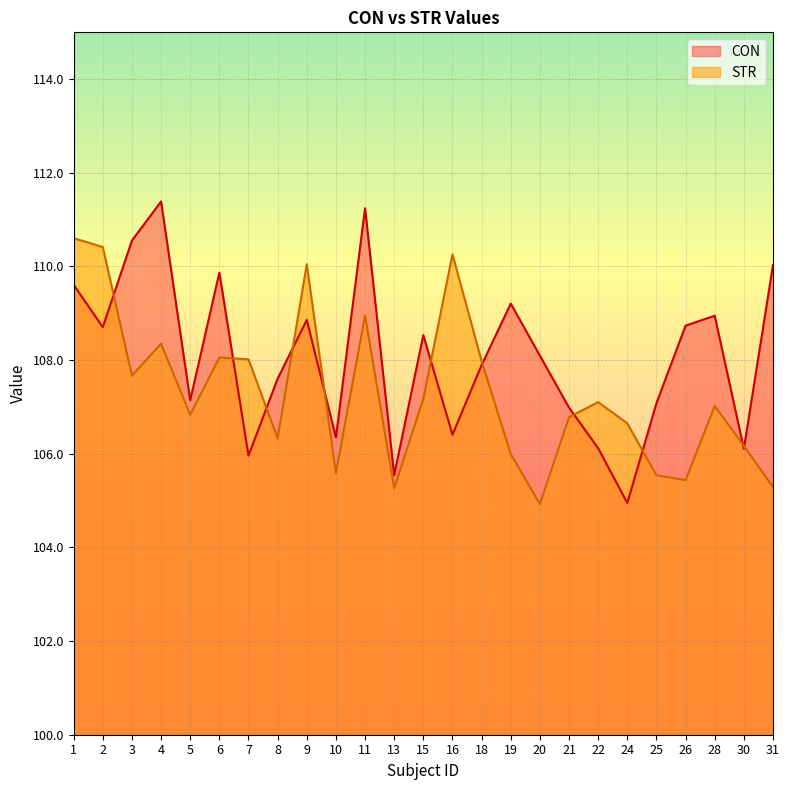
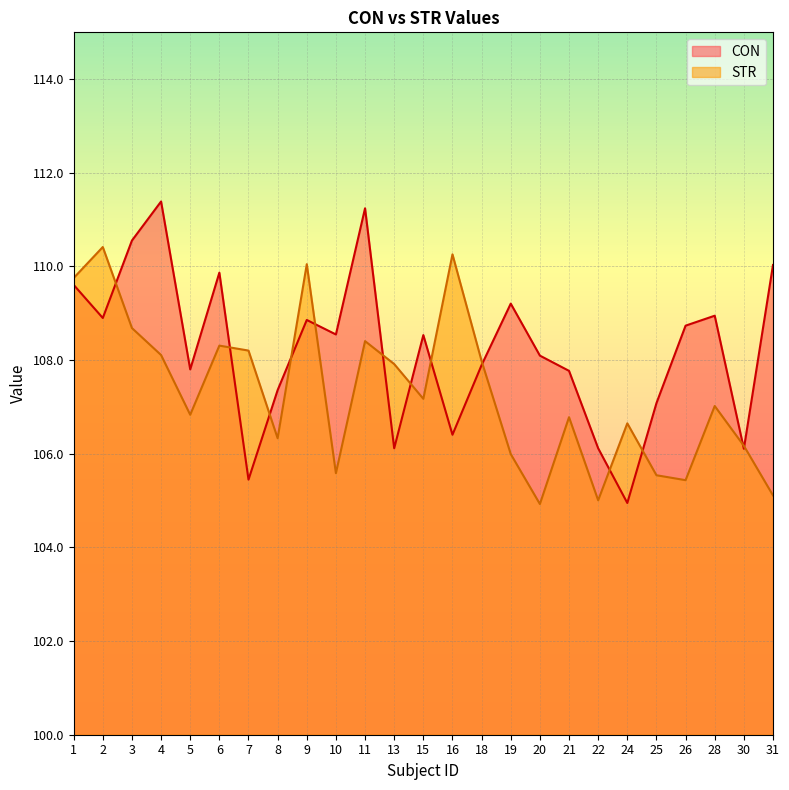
STR, 1: 110.6 -> 109.8
CON, 2: 108.7 -> 108.9
STR, 3: 107.7 -> 108.7
STR, 4: 108.4 -> 108.1
CON, 5: 107.1 -> 107.8
STR, 6: 108.1 -> 108.3
CON, 7: 106.0 -> 105.4
STR, 7: 108.0 -> 108.2
CON, 8: 107.6 -> 107.4
CON, 10: 106.4 -> 108.5
STR, 11: 109.0 -> 108.4
CON, 13: 105.5 -> 106.1
STR, 13: 105.3 -> 107.9
CON, 21: 107.0 -> 107.8
STR, 22: 107.1 -> 105.0
STR, 31: 105.3 -> 105.1
